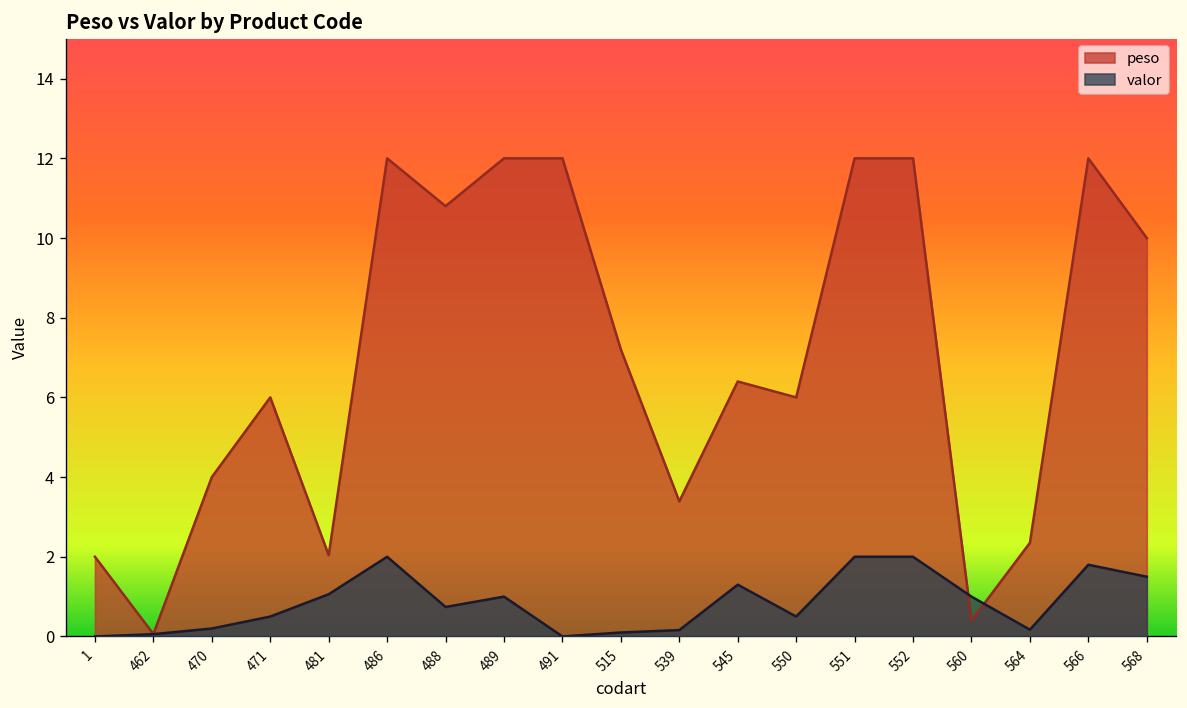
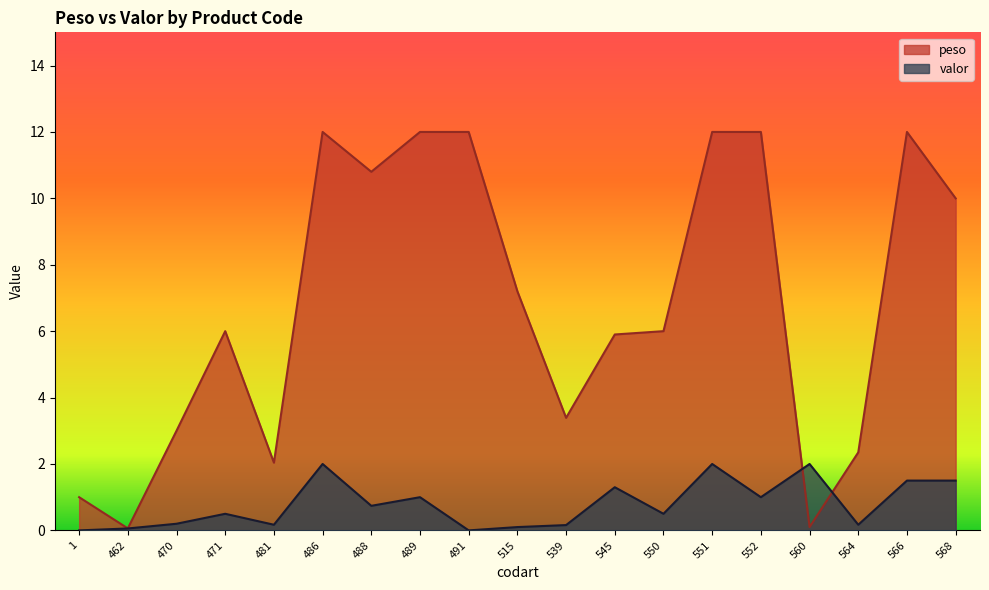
peso, 1: 2 -> 1
peso, 470: 4 -> 3
valor, 481: 1.1 -> 0.2
peso, 545: 6.4 -> 5.9
valor, 552: 2 -> 1
peso, 560: 0.4 -> 0.1
valor, 560: 1 -> 2
valor, 566: 1.8 -> 1.5
